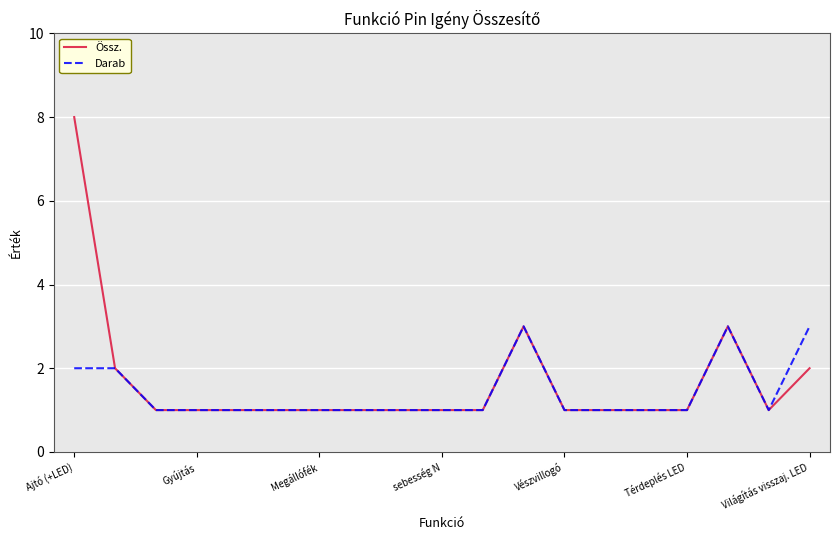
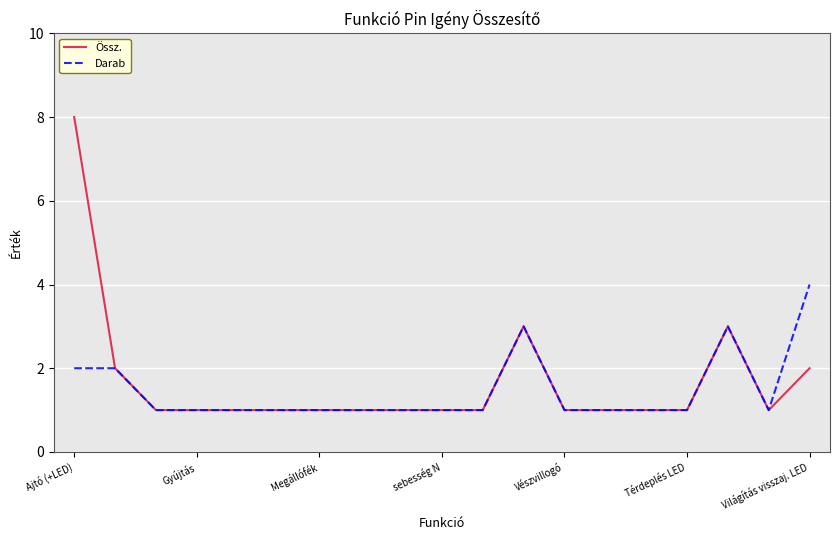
Darab, Világítás visszaj. LED: 3 -> 4
